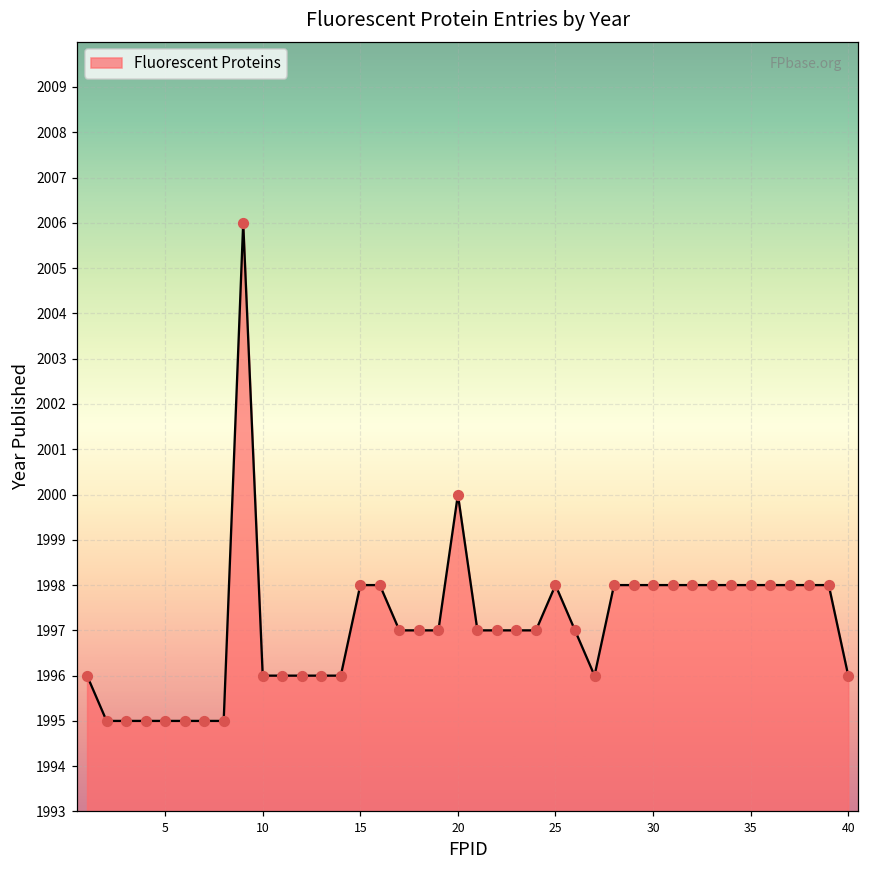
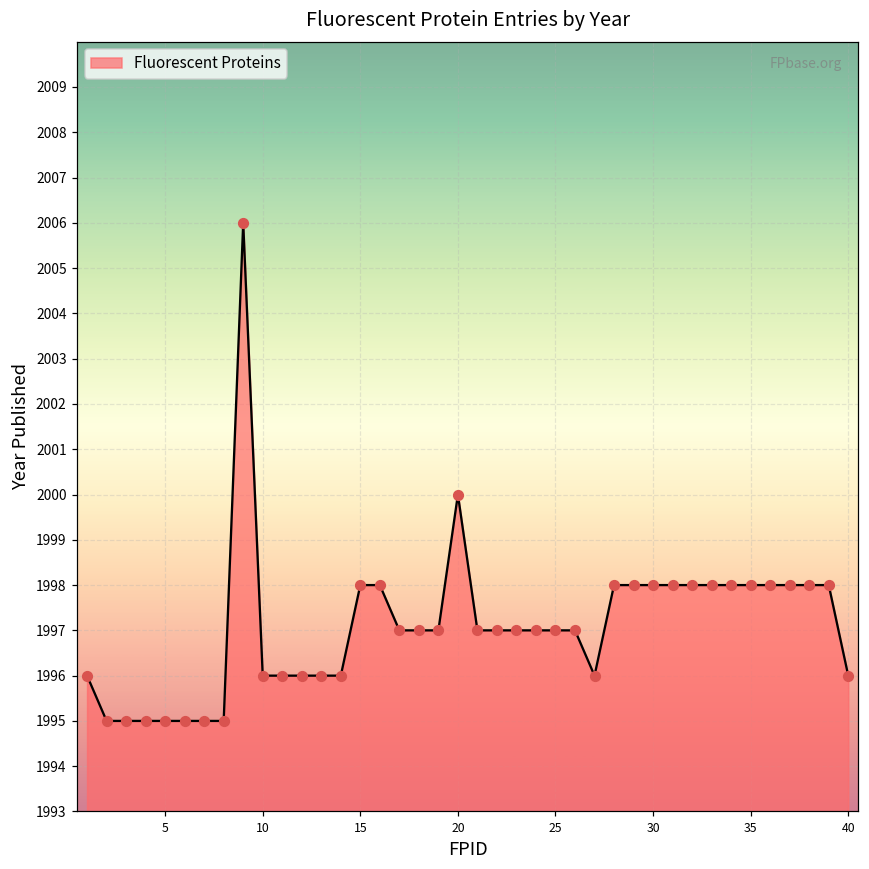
25: 1998 -> 1997
